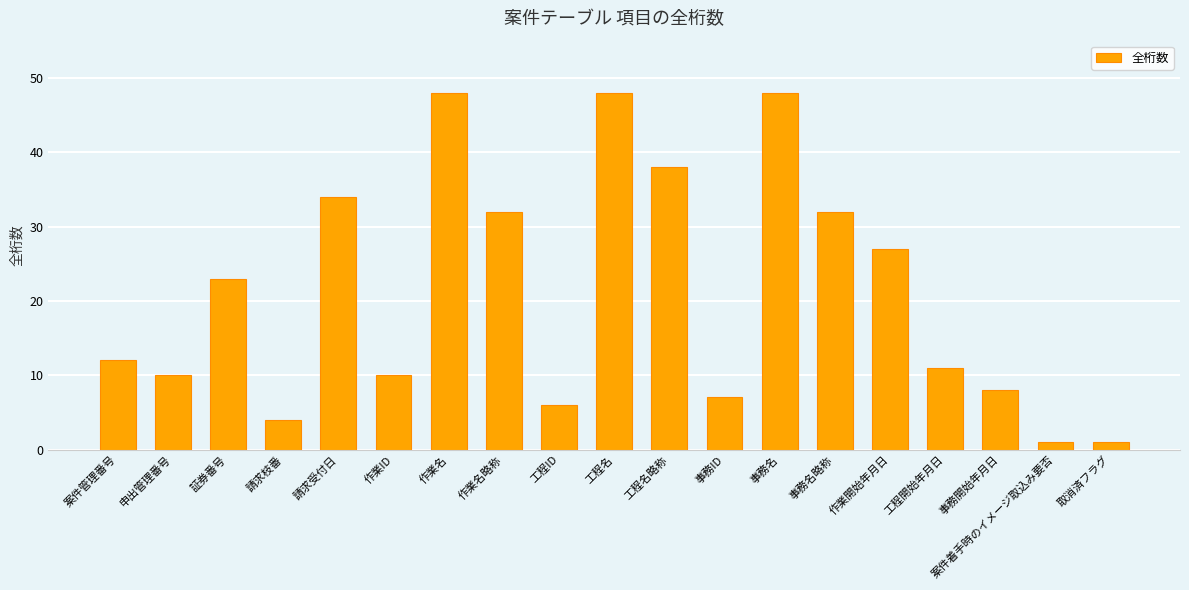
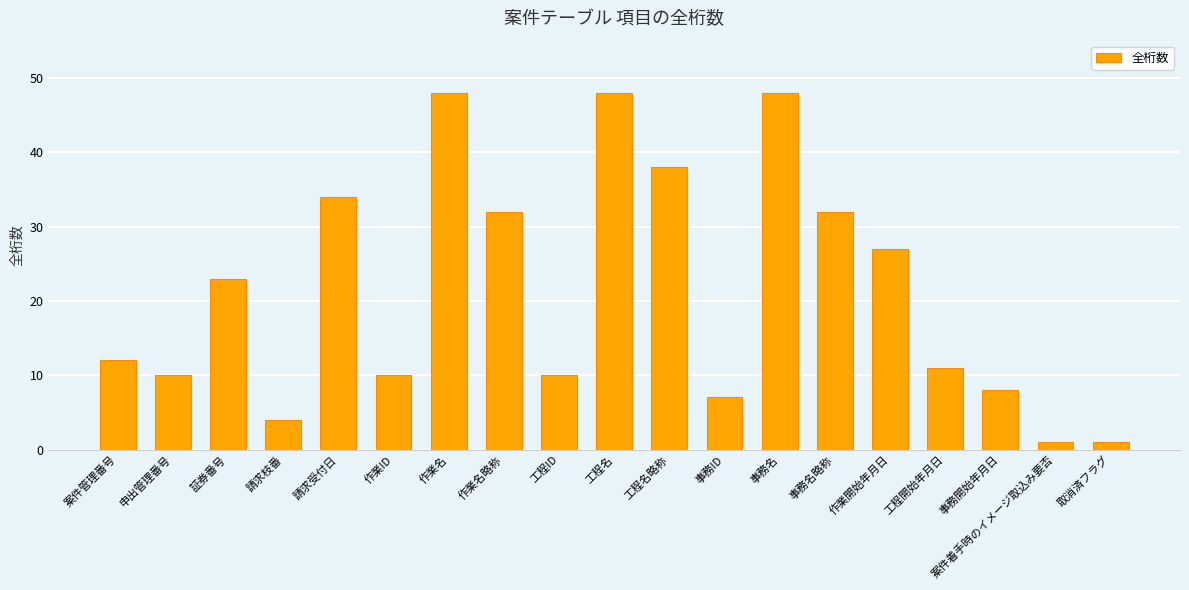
工程ID: 6 -> 10
